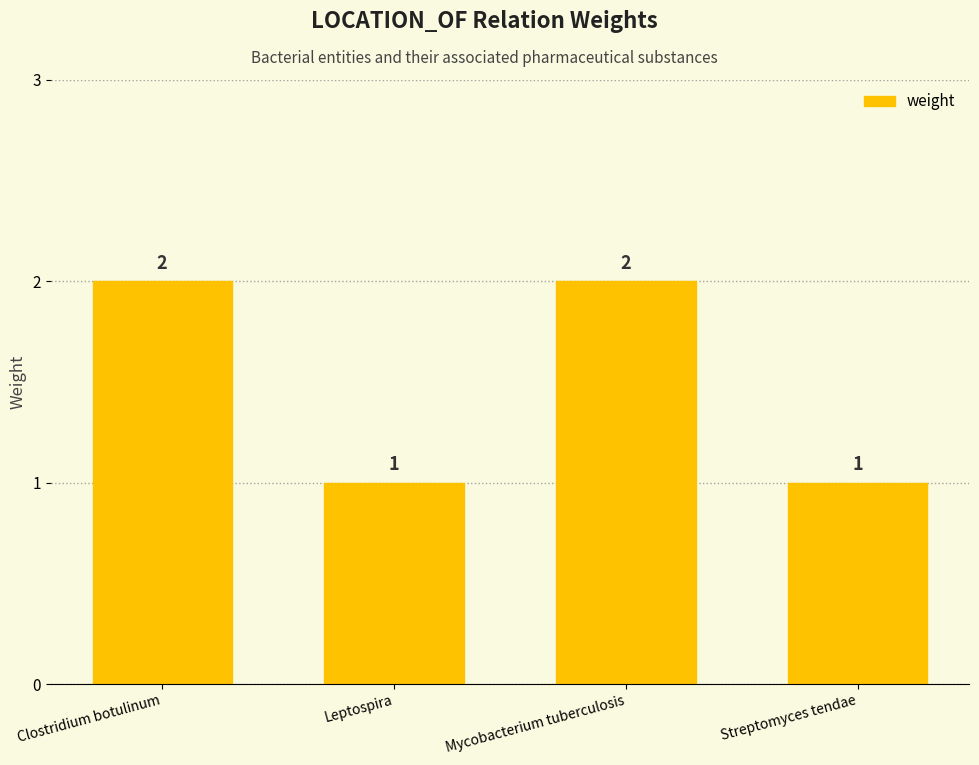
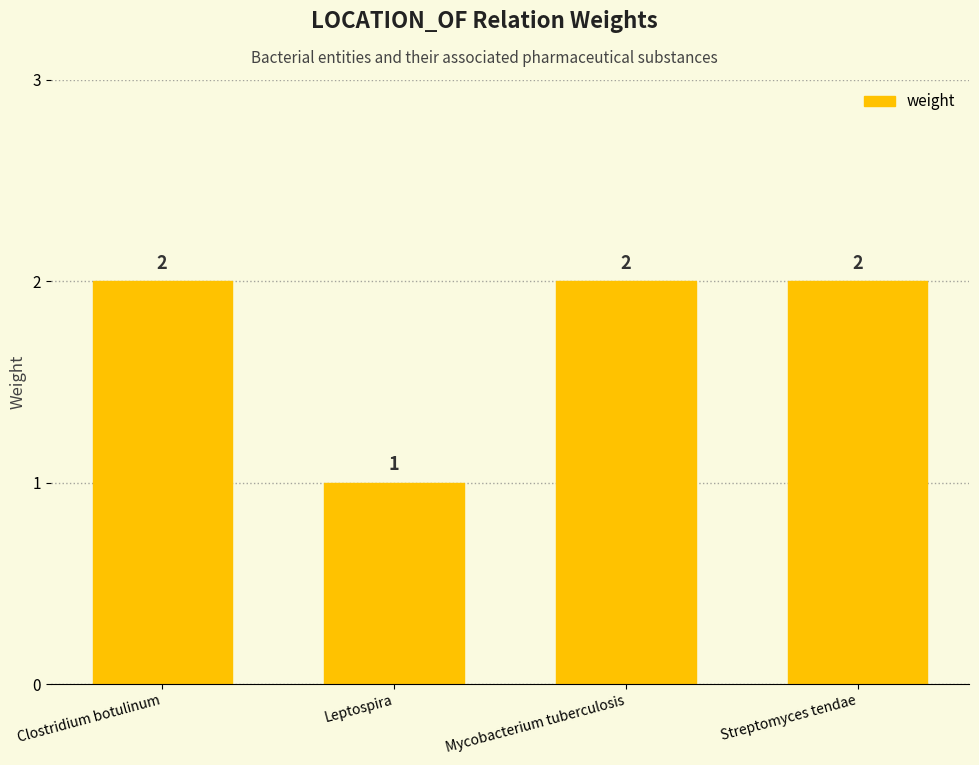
Streptomyces tendae: 1 -> 2
